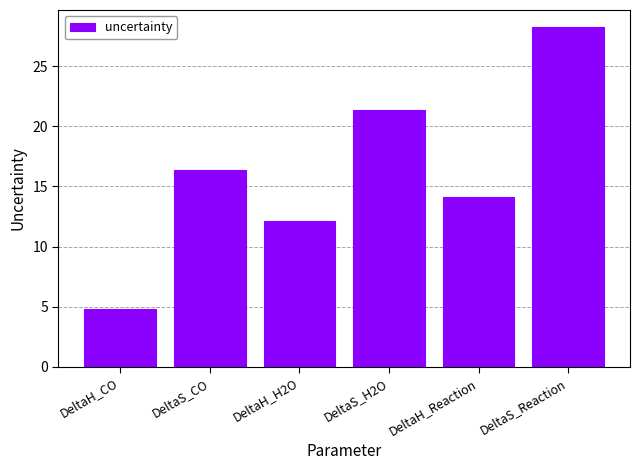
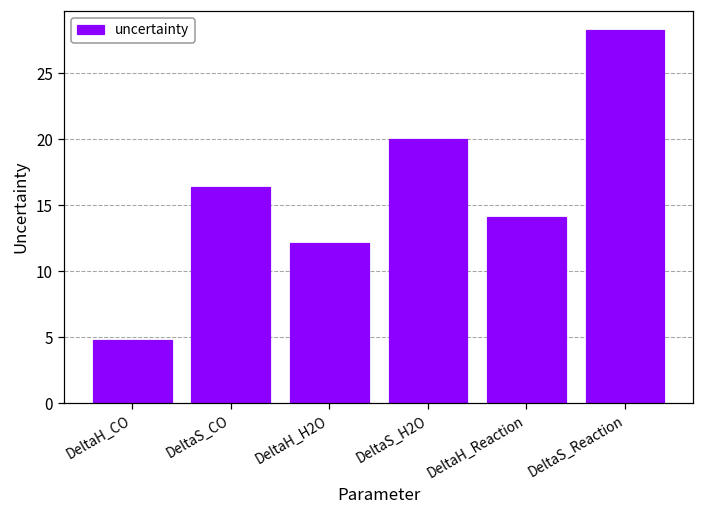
DeltaS_H2O: 21.4 -> 20.0
